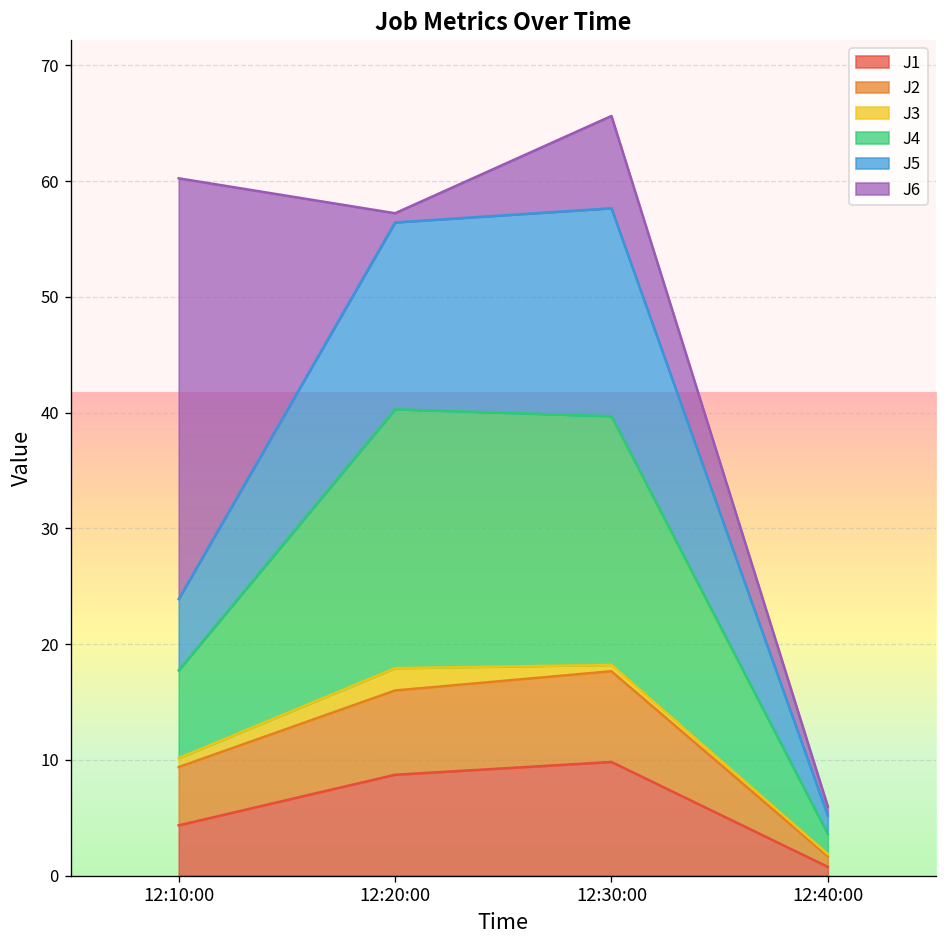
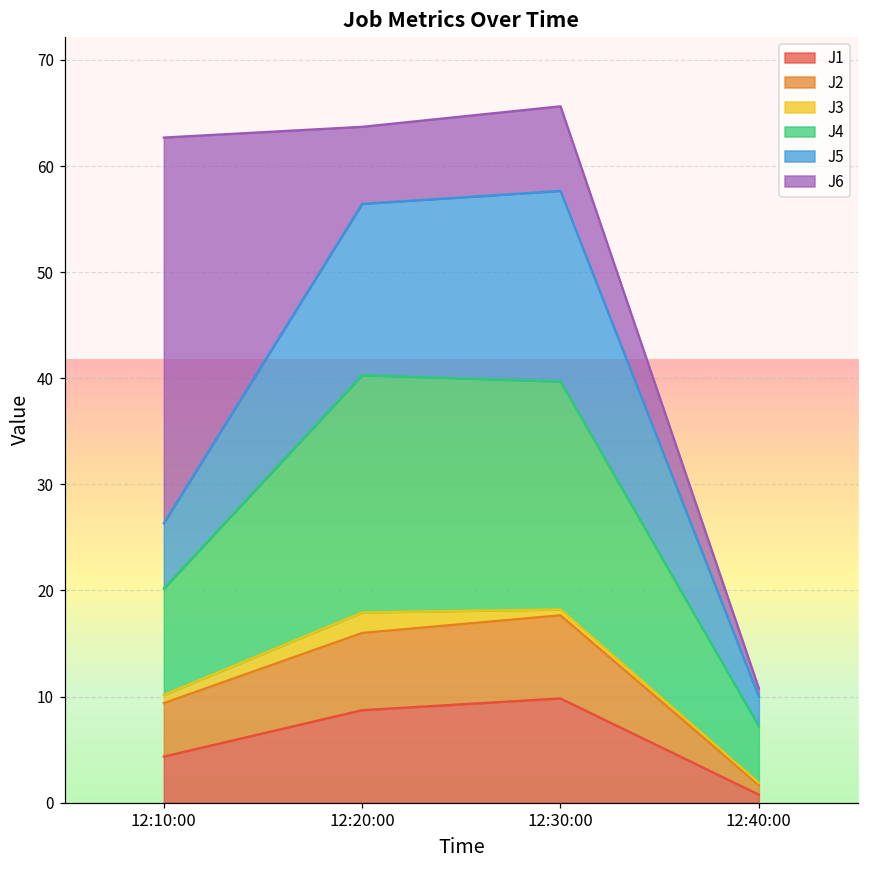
J4, 12:10:00: 8 -> 10
J6, 12:20:00: 1 -> 7
J4, 12:40:00: 2 -> 5
J5, 12:40:00: 2 -> 3
